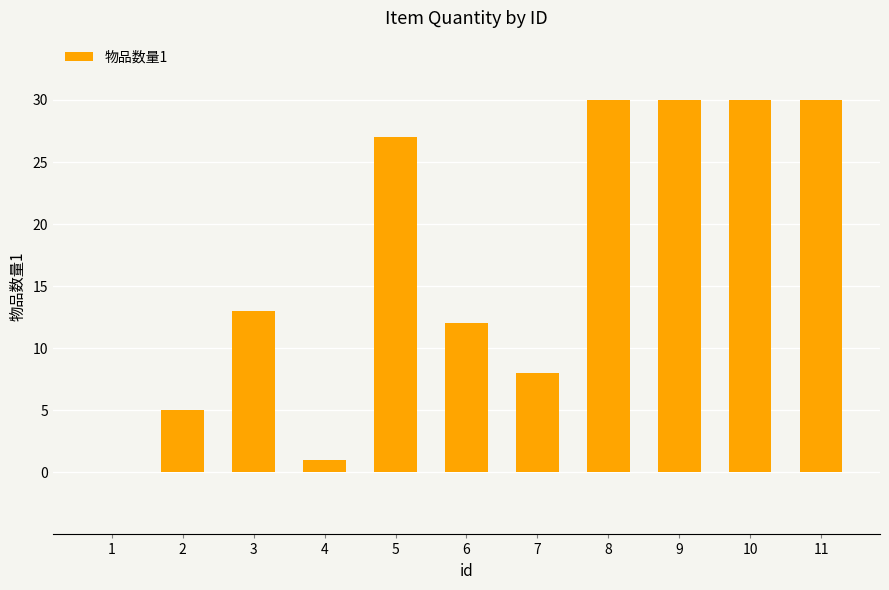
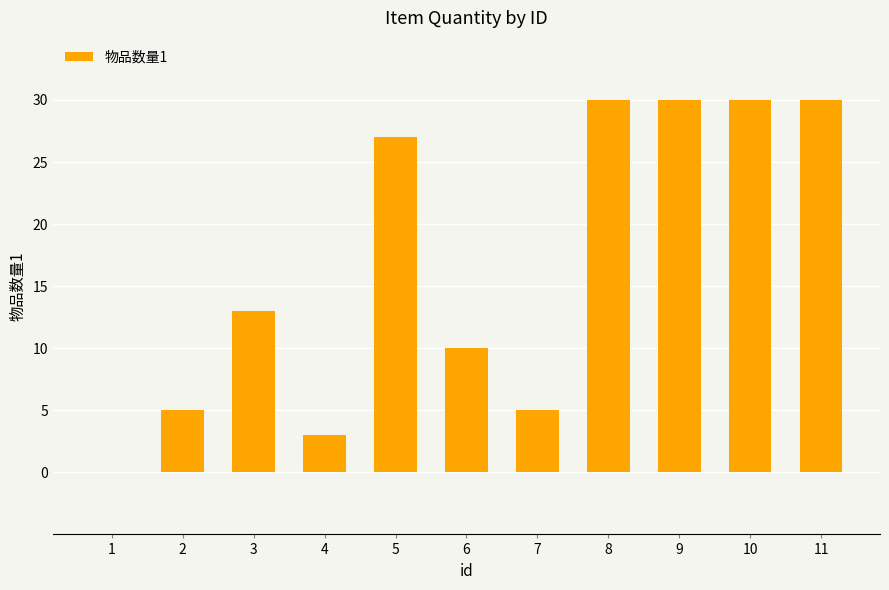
4: 1 -> 3
6: 12 -> 10
7: 8 -> 5
